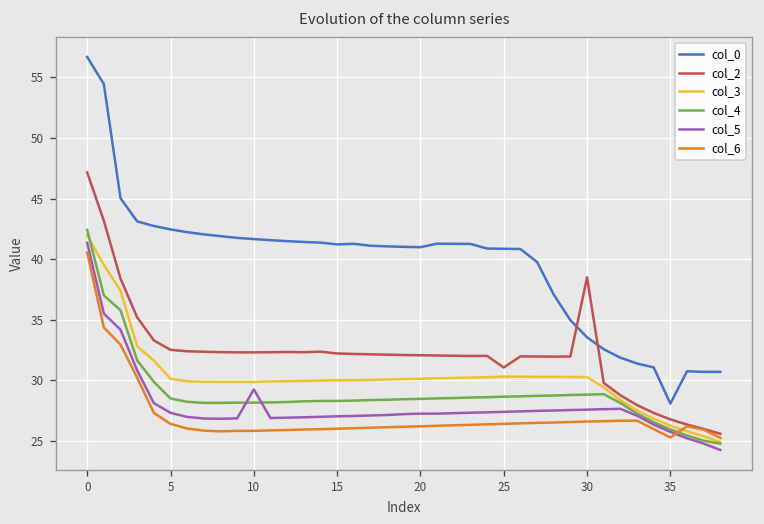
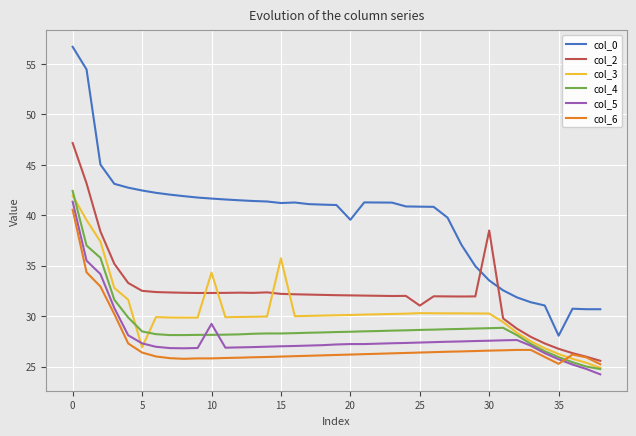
col_3, 5: 30.1 -> 26.9
col_3, 10: 29.9 -> 34.3
col_3, 15: 30.0 -> 35.7
col_0, 20: 41.0 -> 39.6
